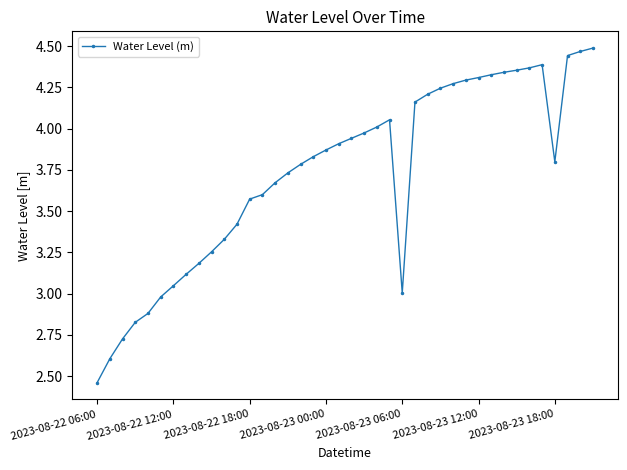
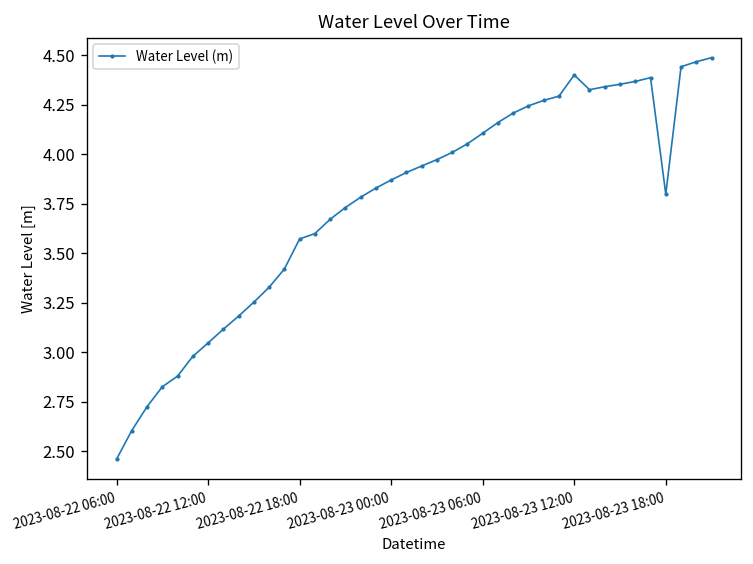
2023-08-23 06:00: 3.00 -> 4.11
2023-08-23 12:00: 4.31 -> 4.40
